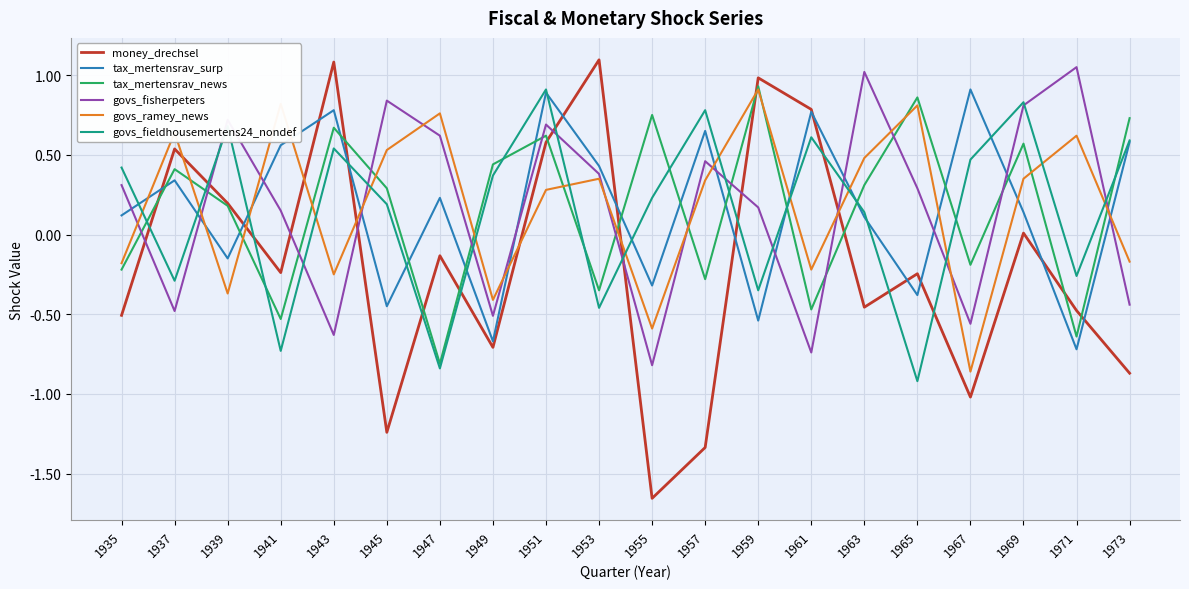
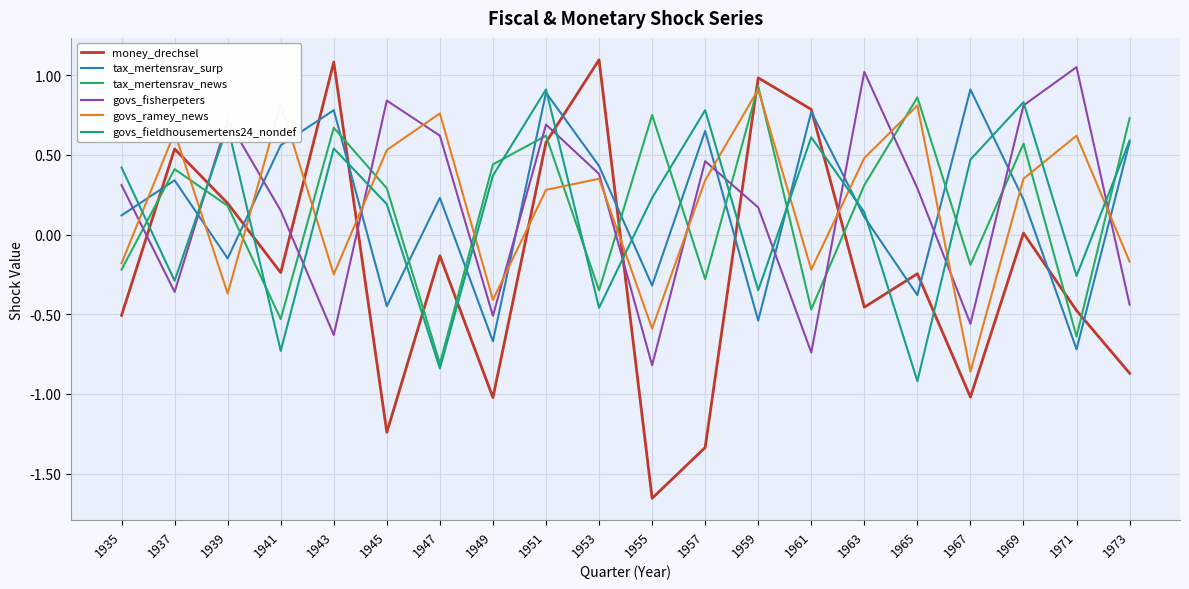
govs_fisherpeters, 1937: -0.48 -> -0.36
money_drechsel, 1949: -0.71 -> -1.02
tax_mertensrav_surp, 1969: 0.14 -> 0.22
